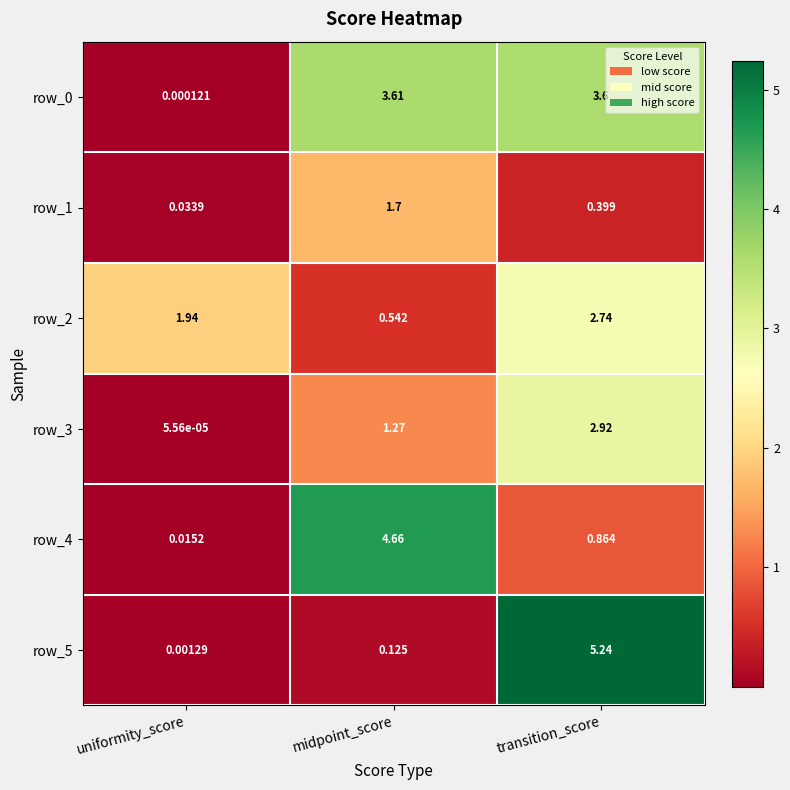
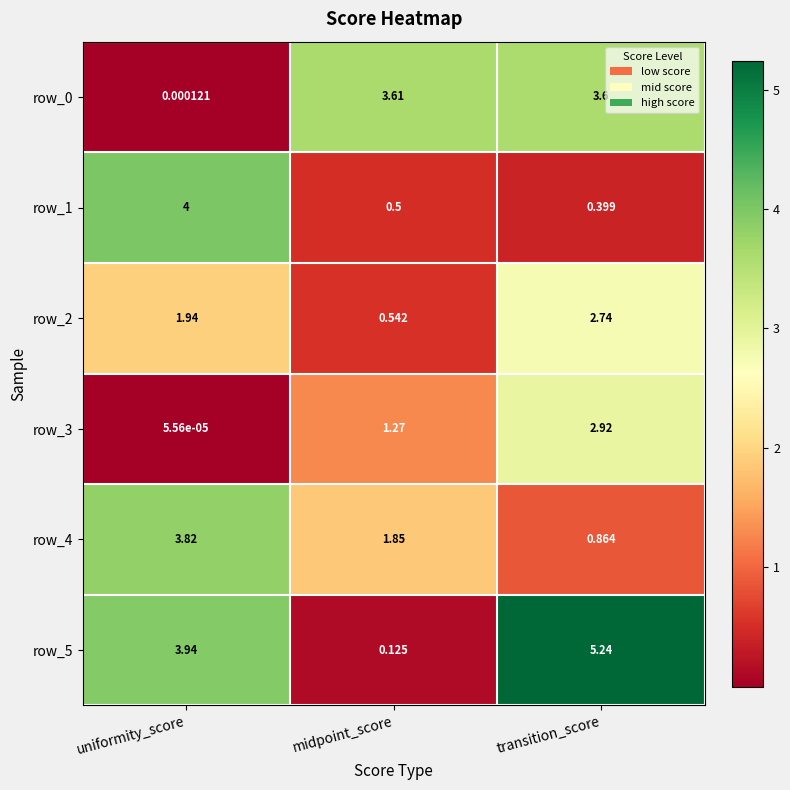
row_1, uniformity_score: 0.0339 -> 4
row_1, midpoint_score: 1.7 -> 0.5
row_4, uniformity_score: 0.0152 -> 3.82
row_4, midpoint_score: 4.66 -> 1.85
row_5, uniformity_score: 0.00129 -> 3.94
